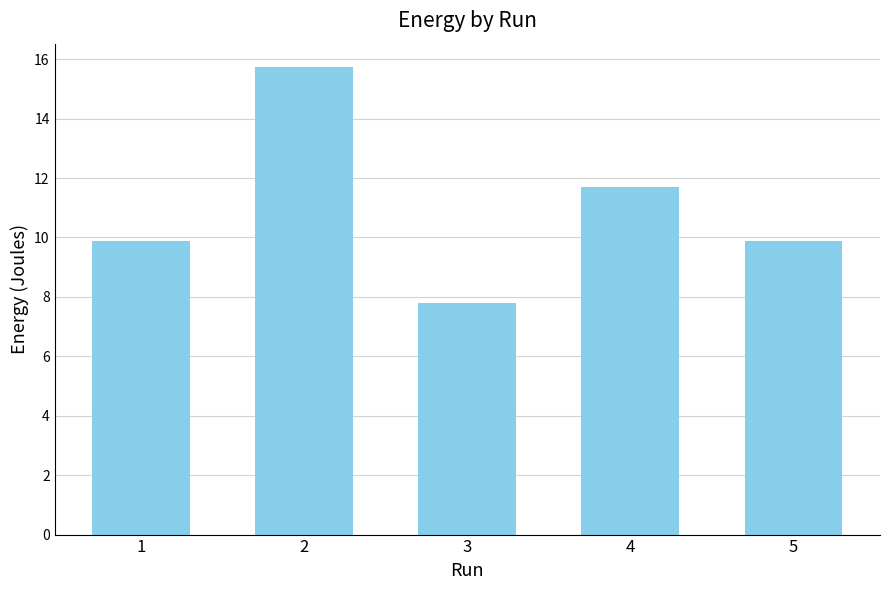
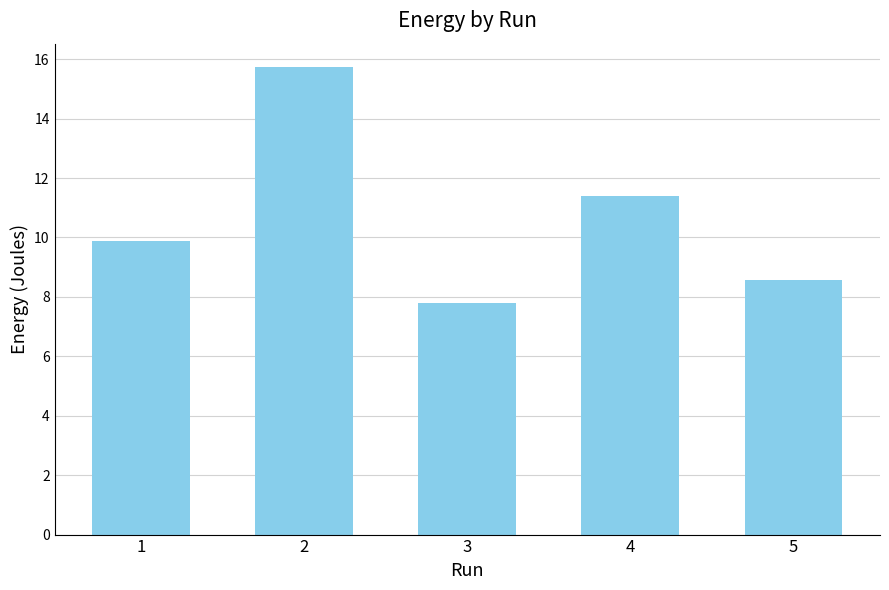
4: 11.7 -> 11.4
5: 9.9 -> 8.6
